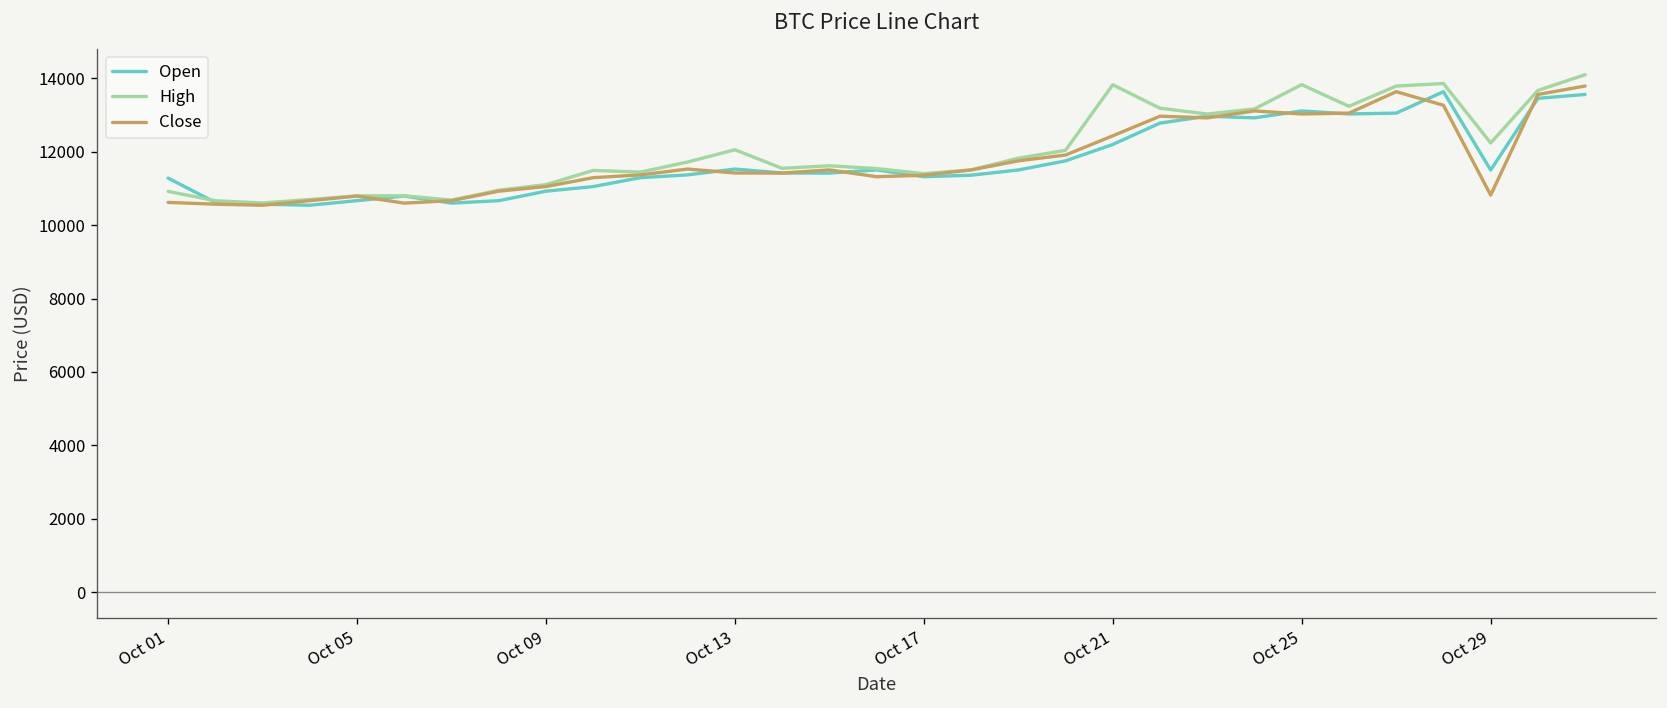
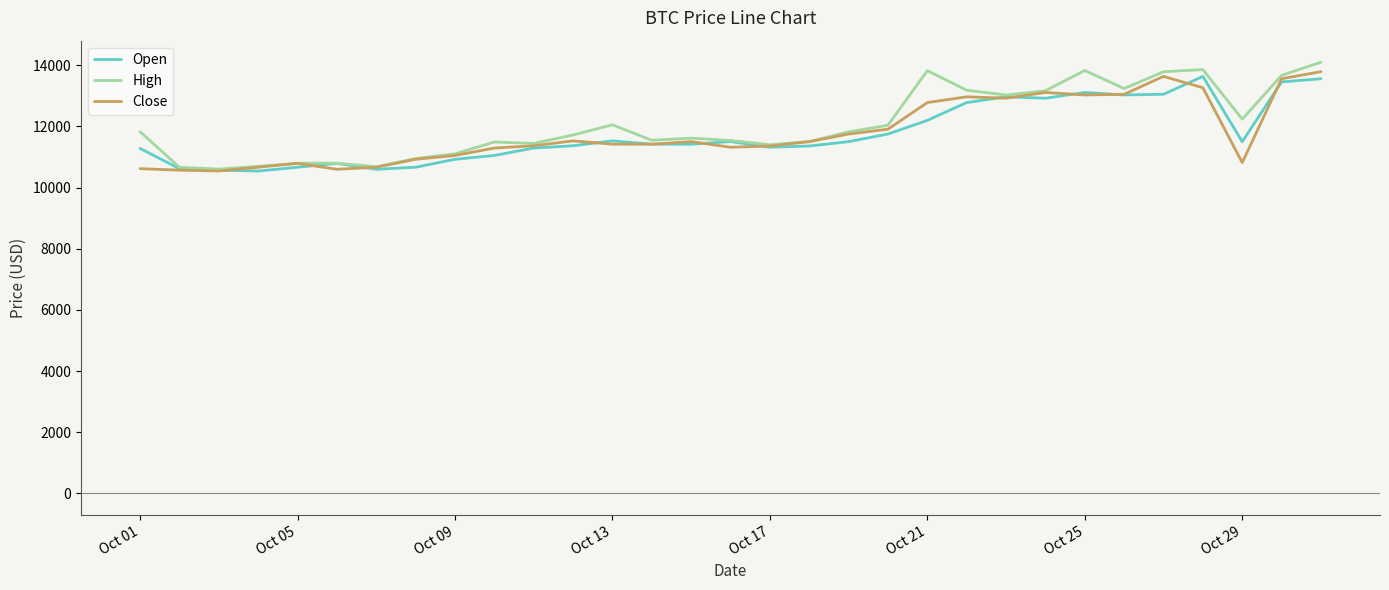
High, Oct 01: 10900 -> 11800
Close, Oct 21: 12400 -> 12800
